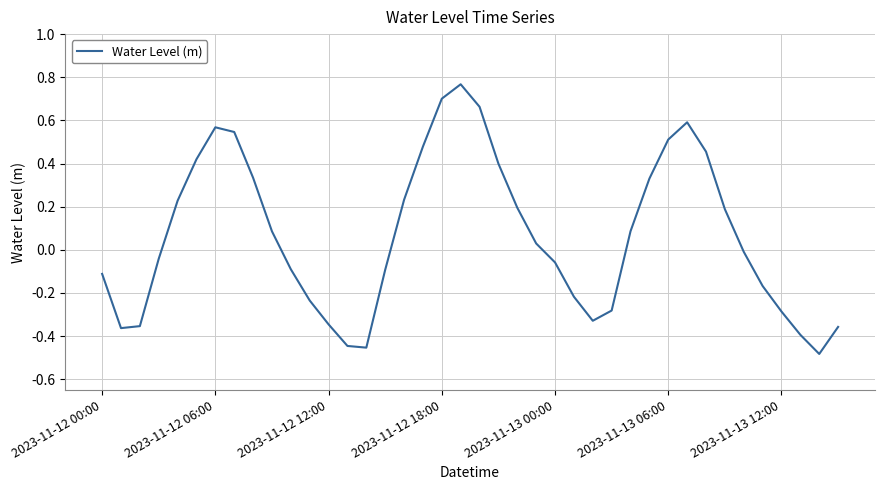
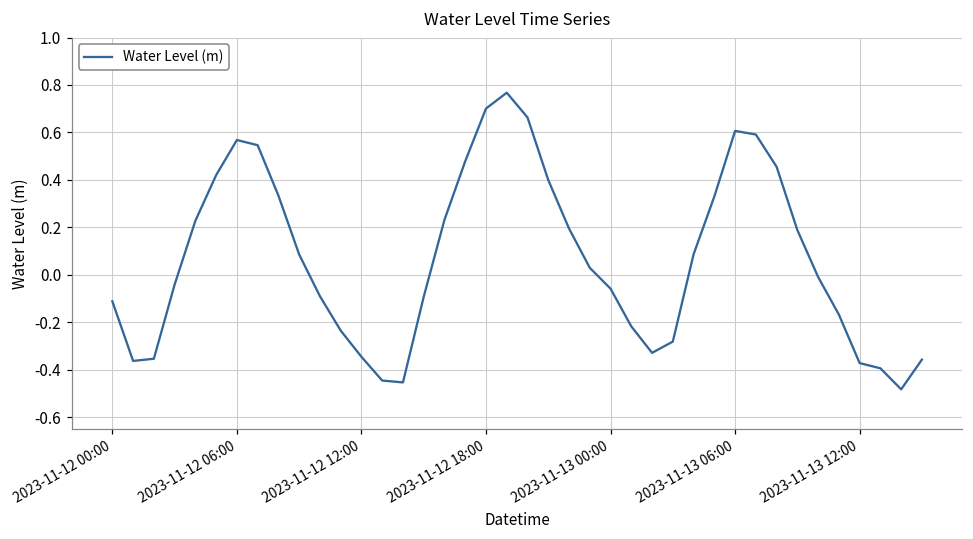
2023-11-13 06:00: 0.51 -> 0.61
2023-11-13 12:00: -0.29 -> -0.37
